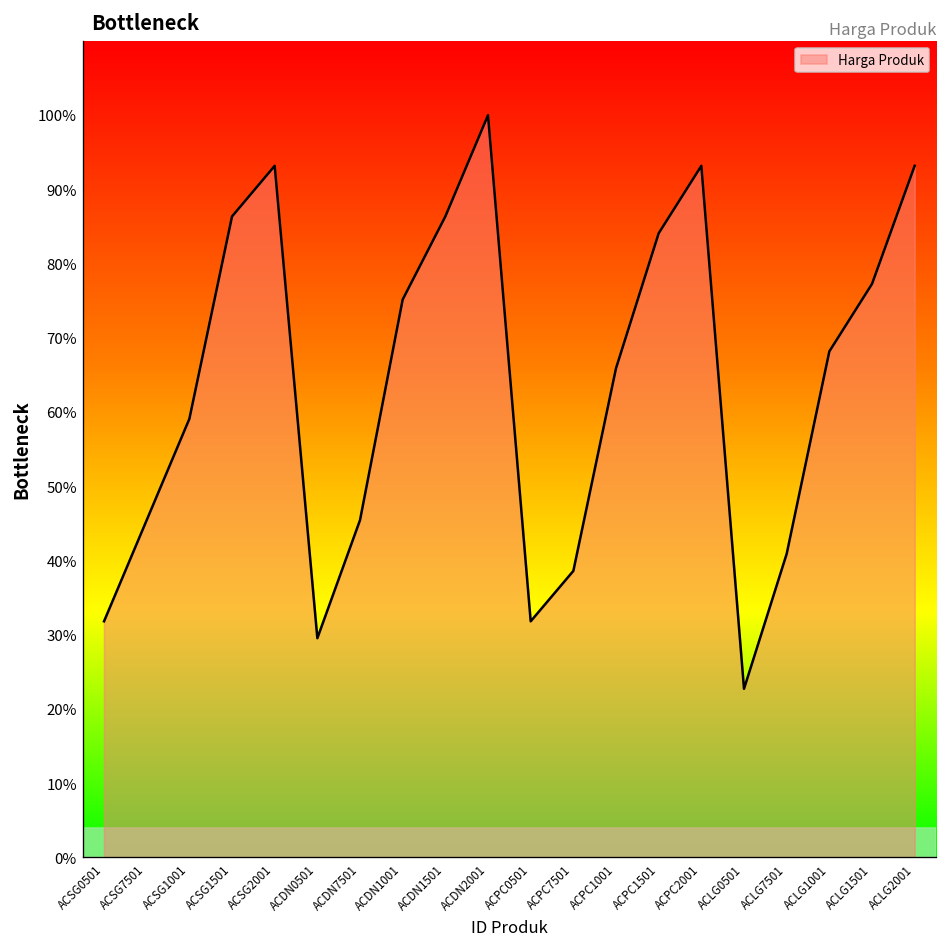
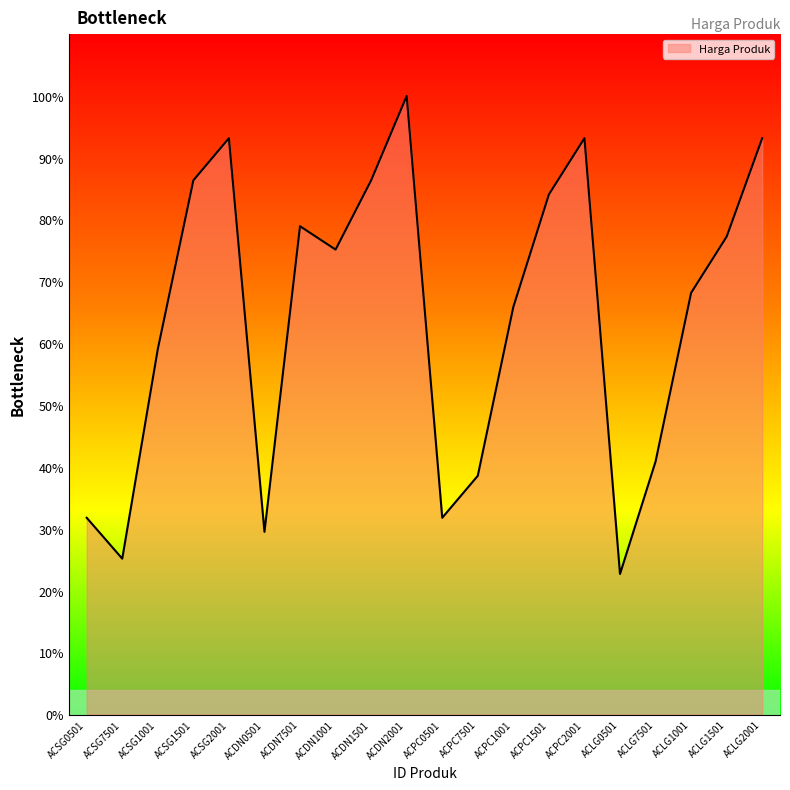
ACSG7501: 45% -> 25%
ACDN7501: 45% -> 79%
